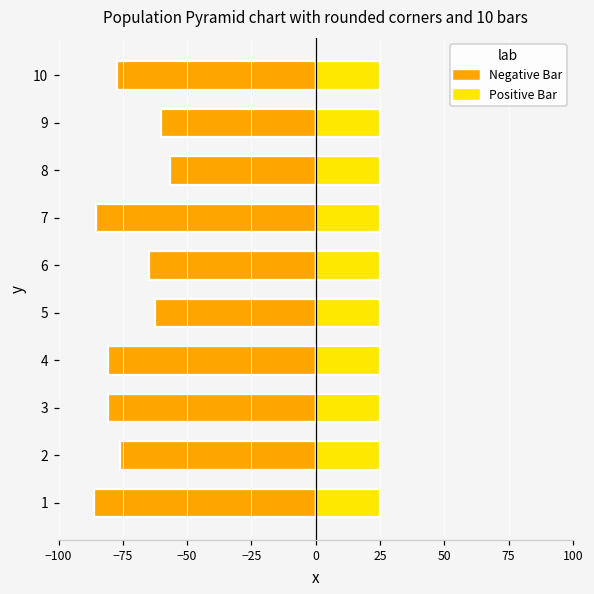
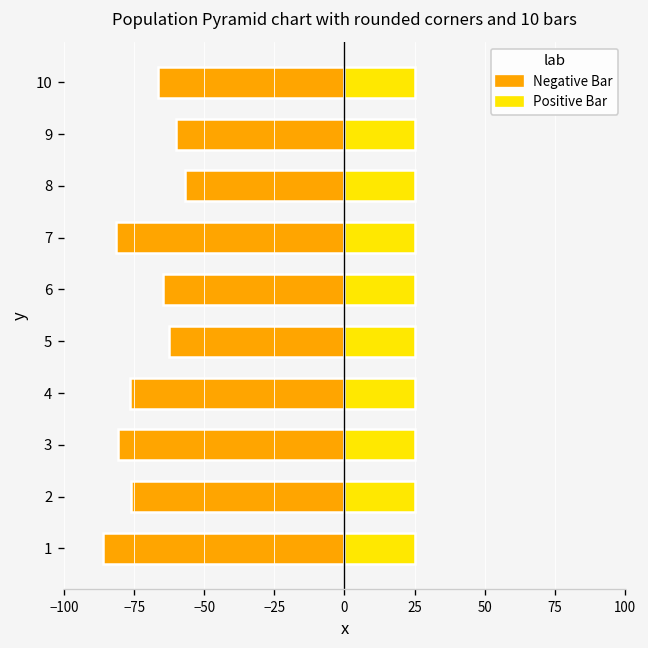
Negative Bar, 10: -77 -> -66
Negative Bar, 7: -86 -> -81
Negative Bar, 4: -81 -> -76
